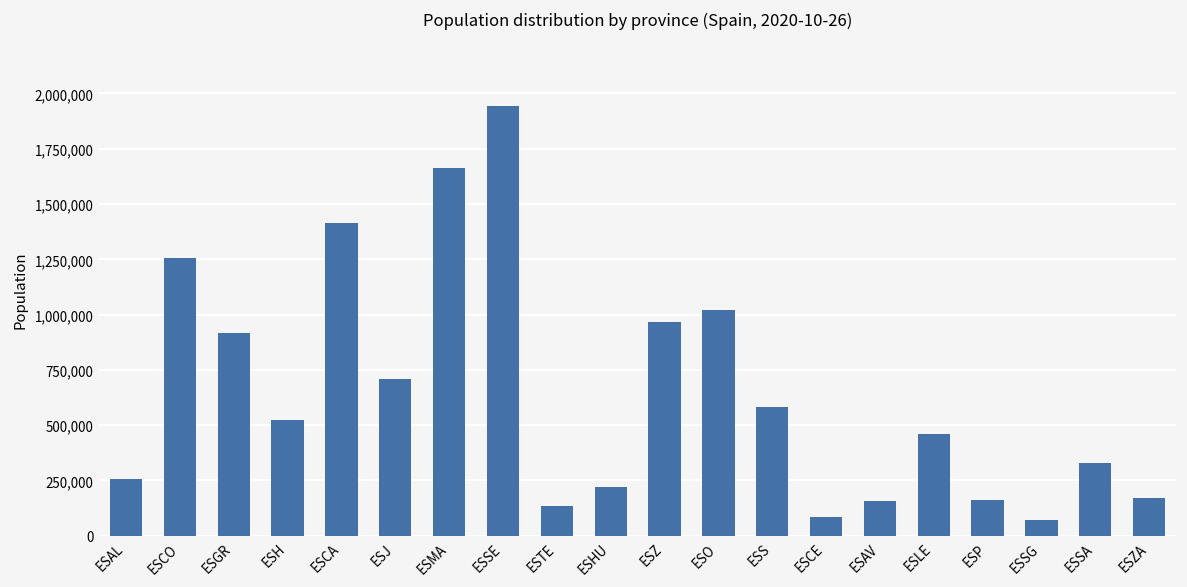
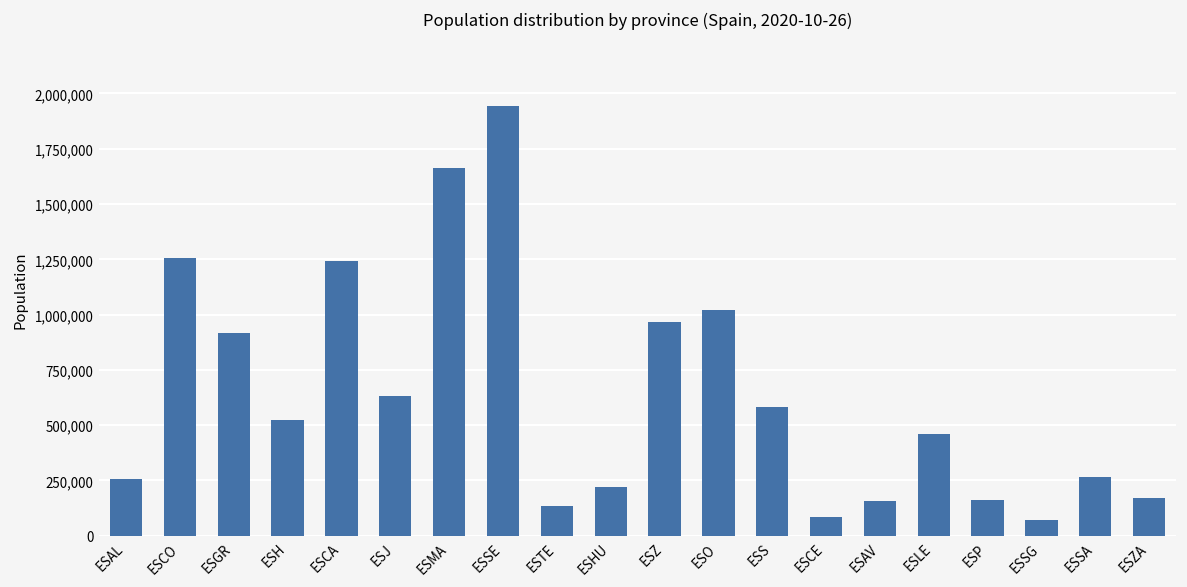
ESCA: 1,420,000 -> 1,240,000
ESJ: 710,000 -> 630,000
ESSA: 330,000 -> 260,000
